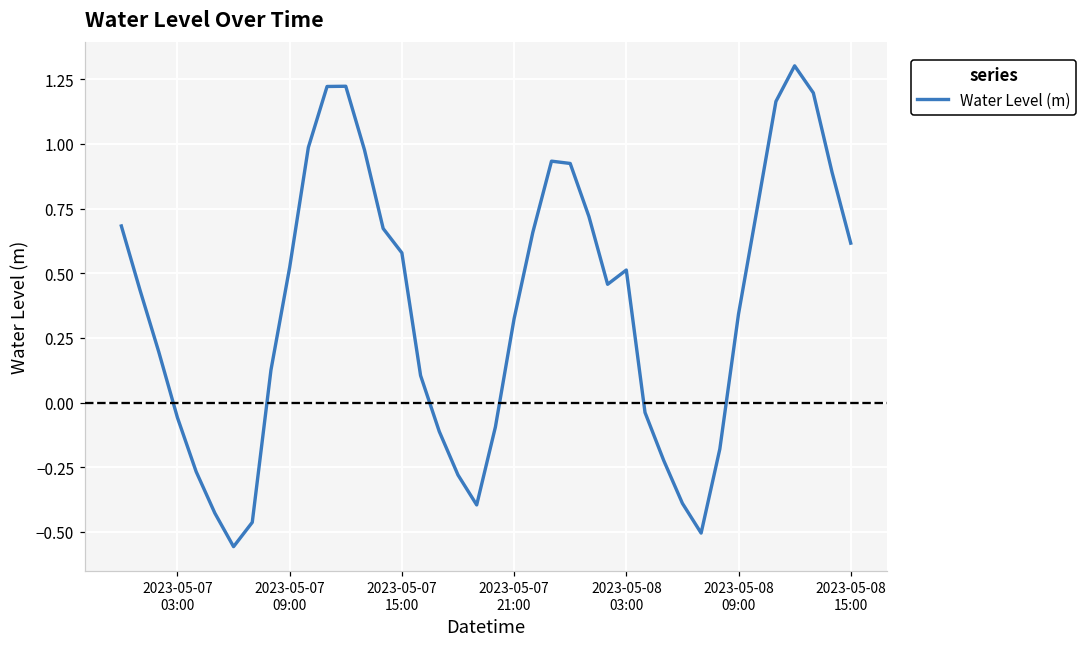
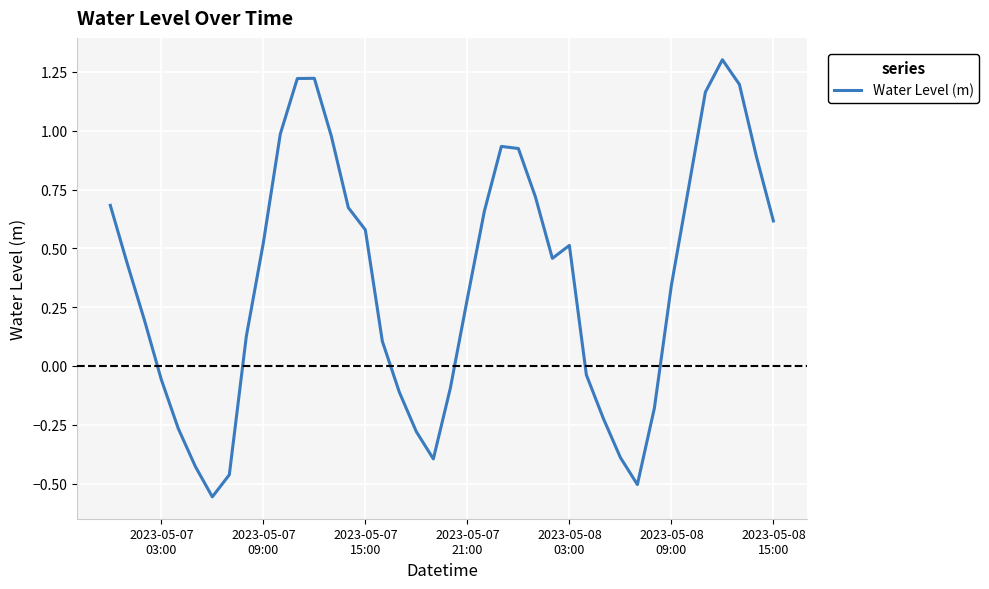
2023-05-07 21:00: 0.32 -> 0.29
